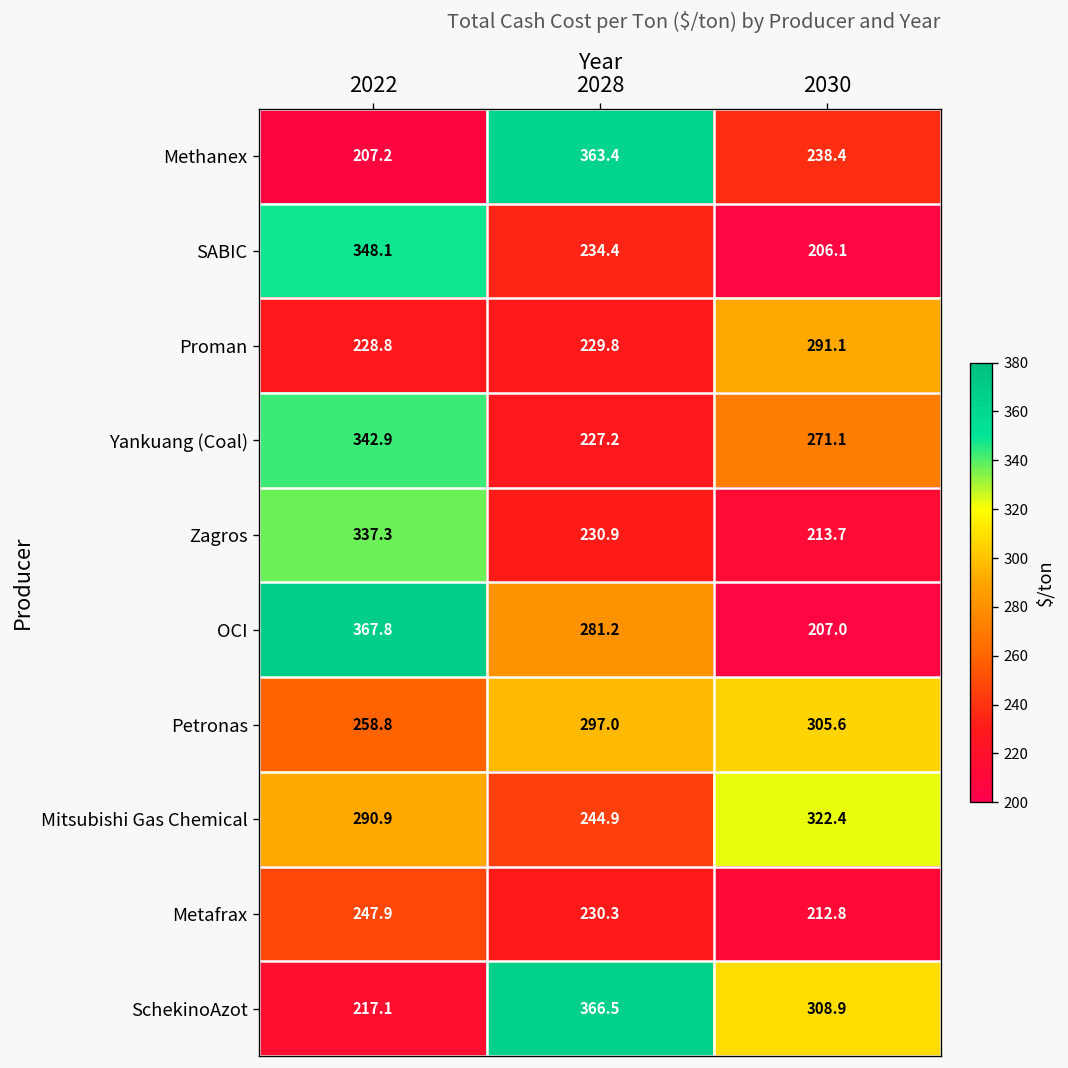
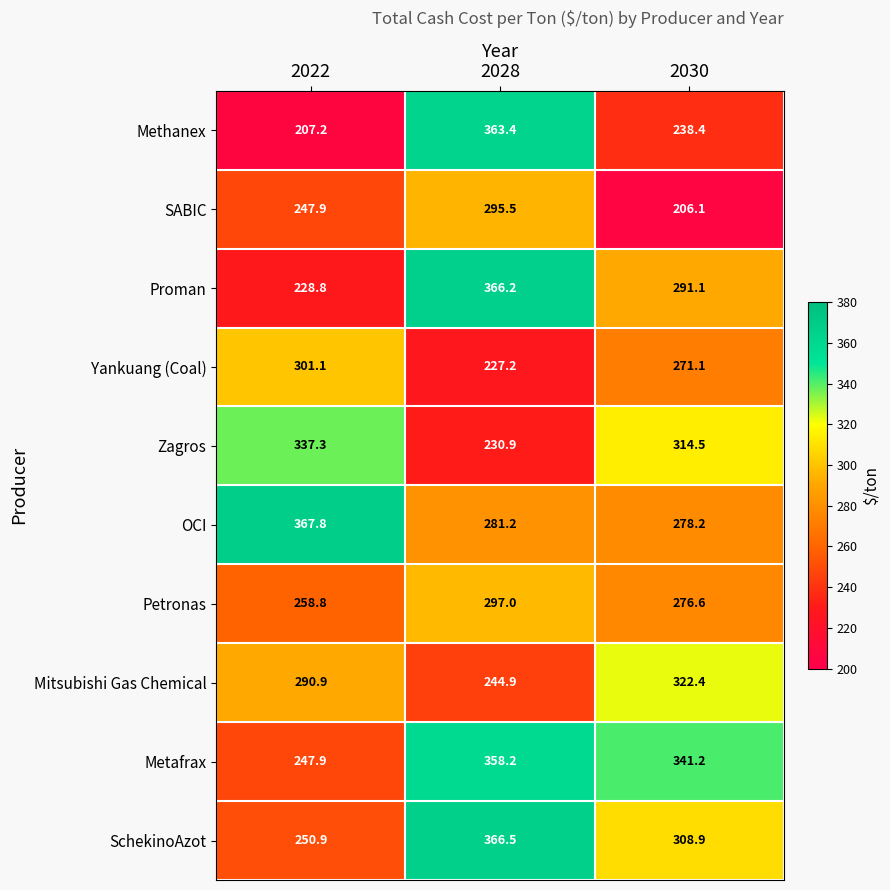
SABIC, 2022: 348.1 -> 247.9
SABIC, 2028: 234.4 -> 295.5
Proman, 2028: 229.8 -> 366.2
Yankuang (Coal), 2022: 342.9 -> 301.1
Zagros, 2030: 213.7 -> 314.5
OCI, 2030: 207.0 -> 278.2
Petronas, 2030: 305.6 -> 276.6
Metafrax, 2028: 230.3 -> 358.2
Metafrax, 2030: 212.8 -> 341.2
SchekinoAzot, 2022: 217.1 -> 250.9
